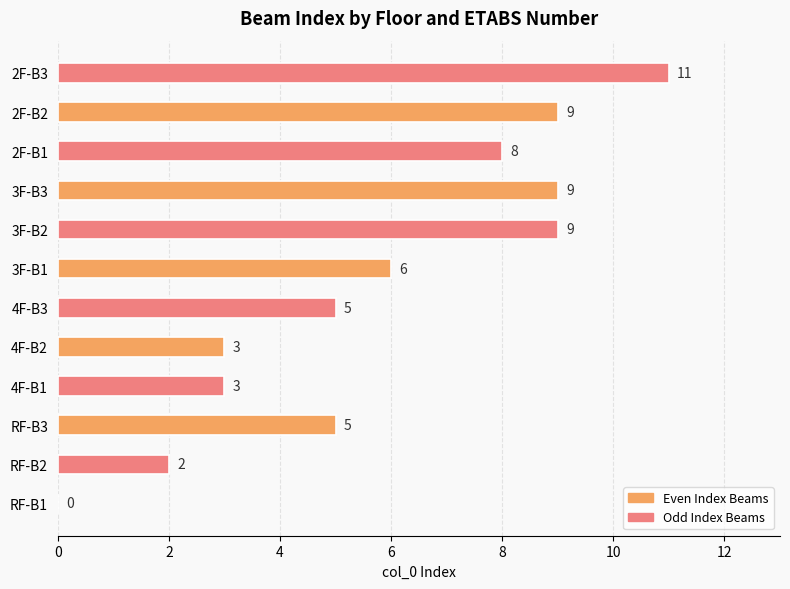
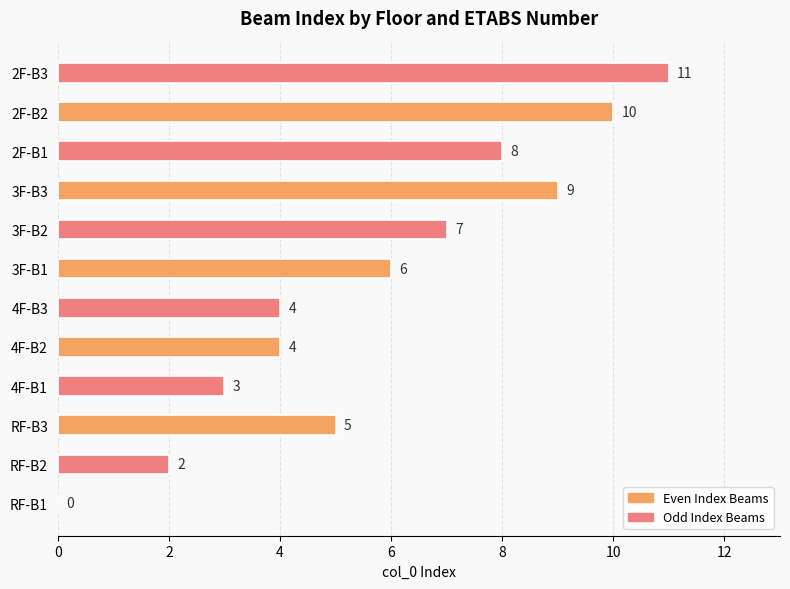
2F-B2: 9 -> 10
3F-B2: 9 -> 7
4F-B3: 5 -> 4
4F-B2: 3 -> 4
